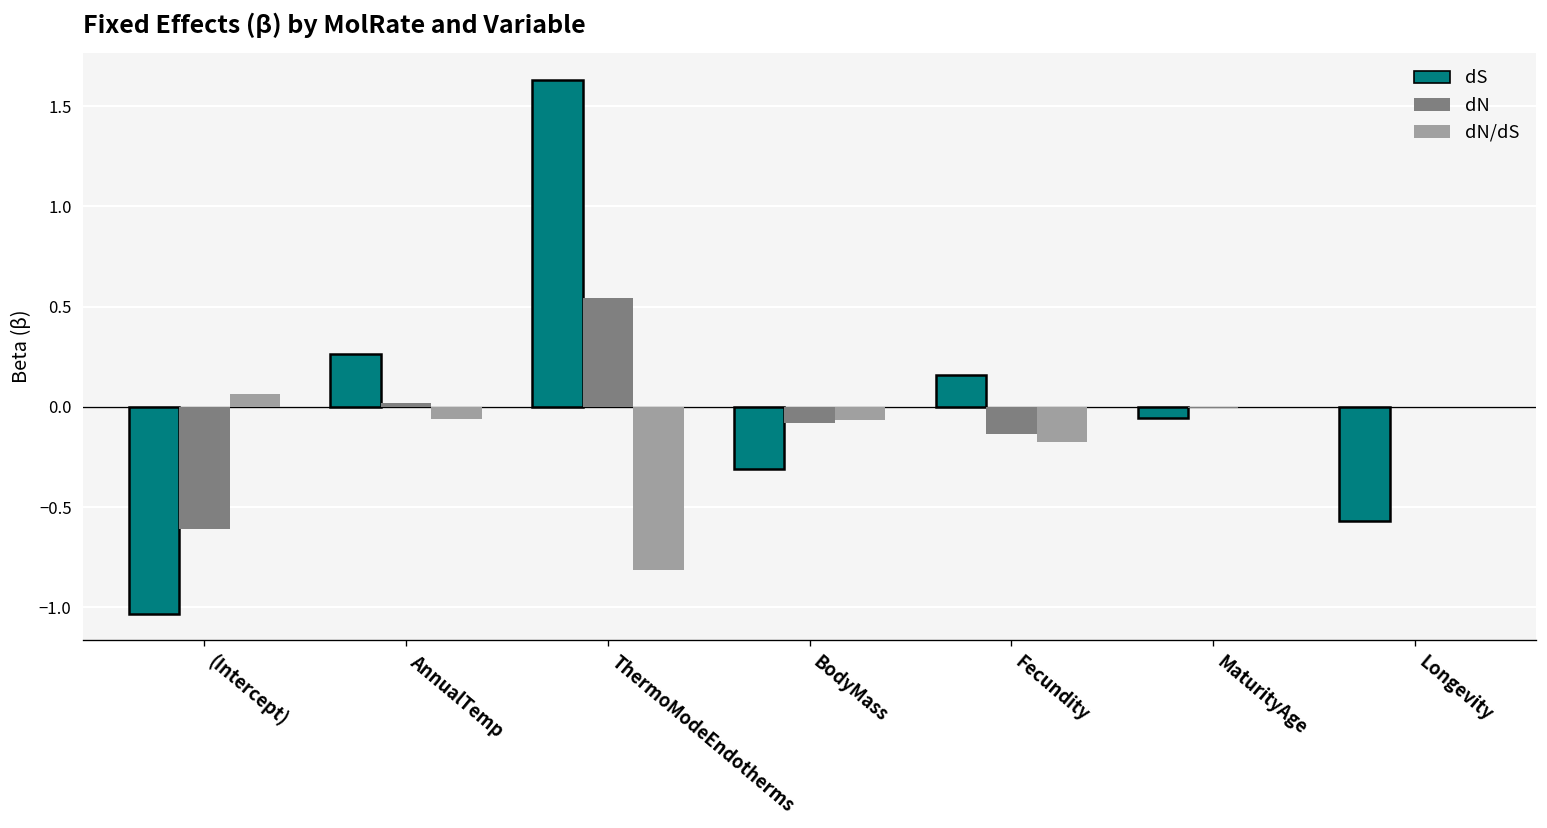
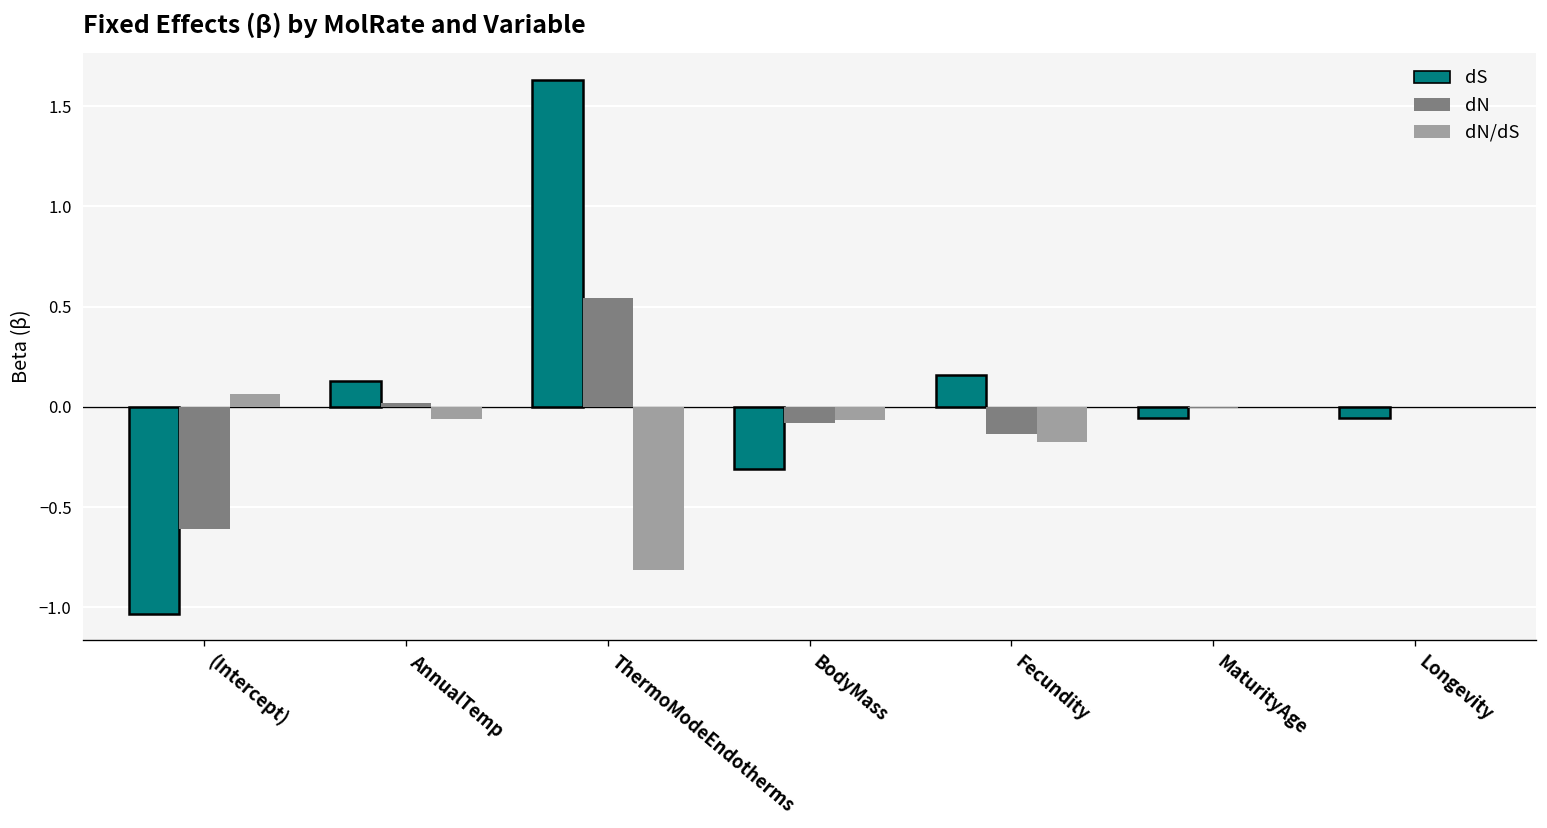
dS, AnnualTemp: 0.26 -> 0.13
dS, Longevity: -0.57 -> -0.06
